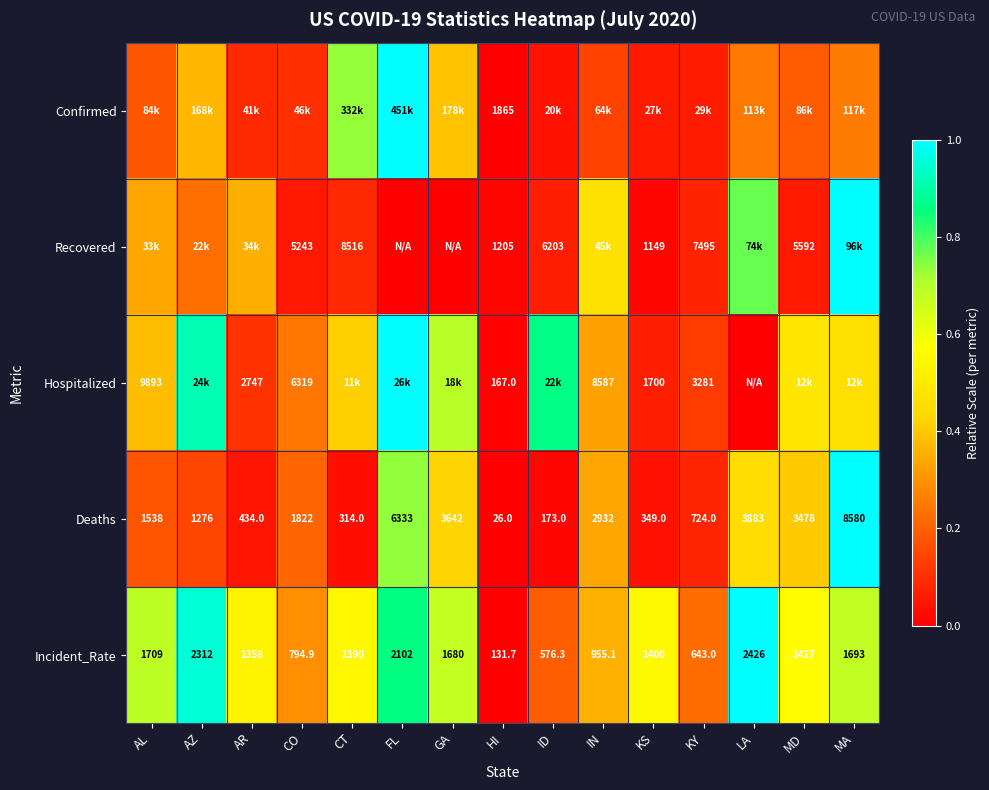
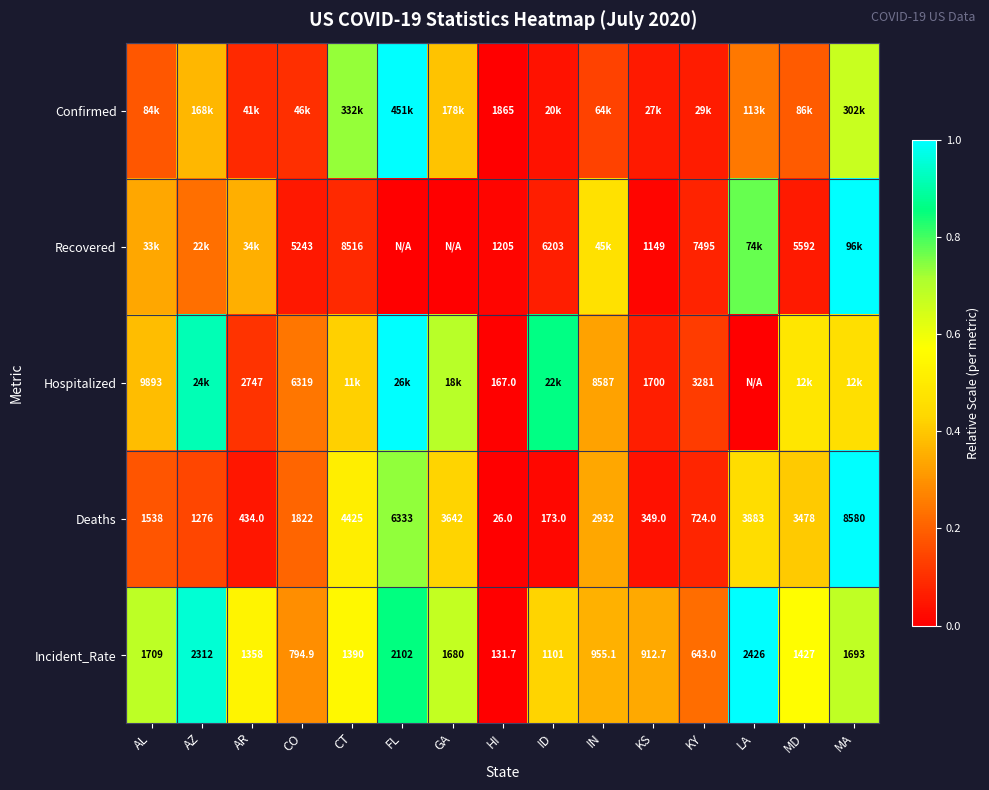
Confirmed, MA: 117k -> 302k
Deaths, CT: 314.0 -> 4425
Incident_Rate, ID: 576.3 -> 1101
Incident_Rate, KS: 1400 -> 912.7
